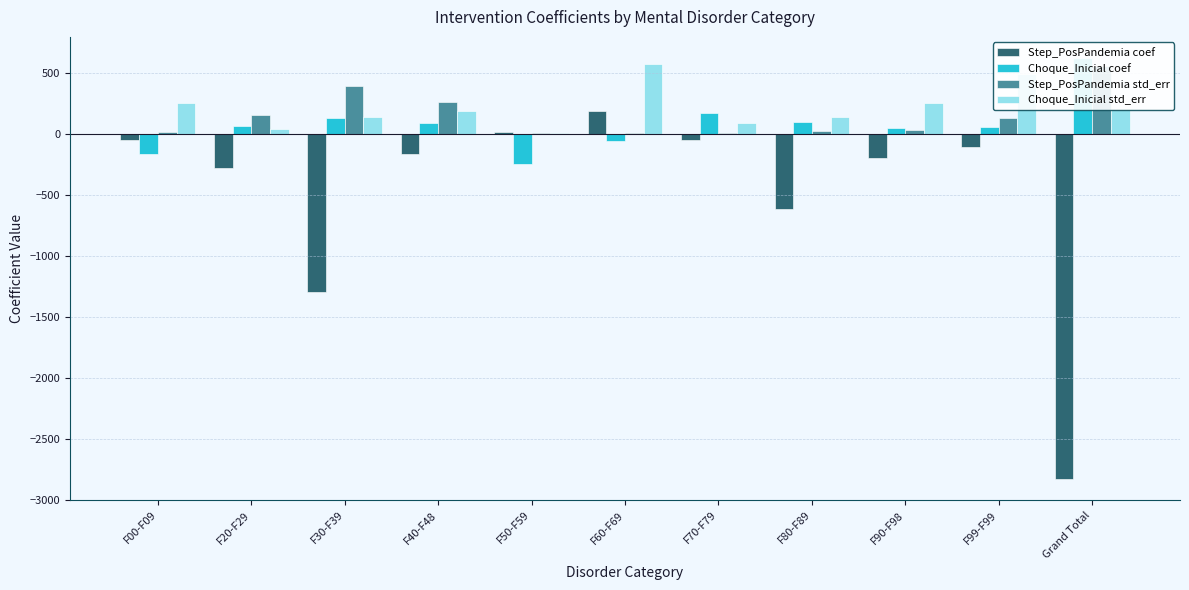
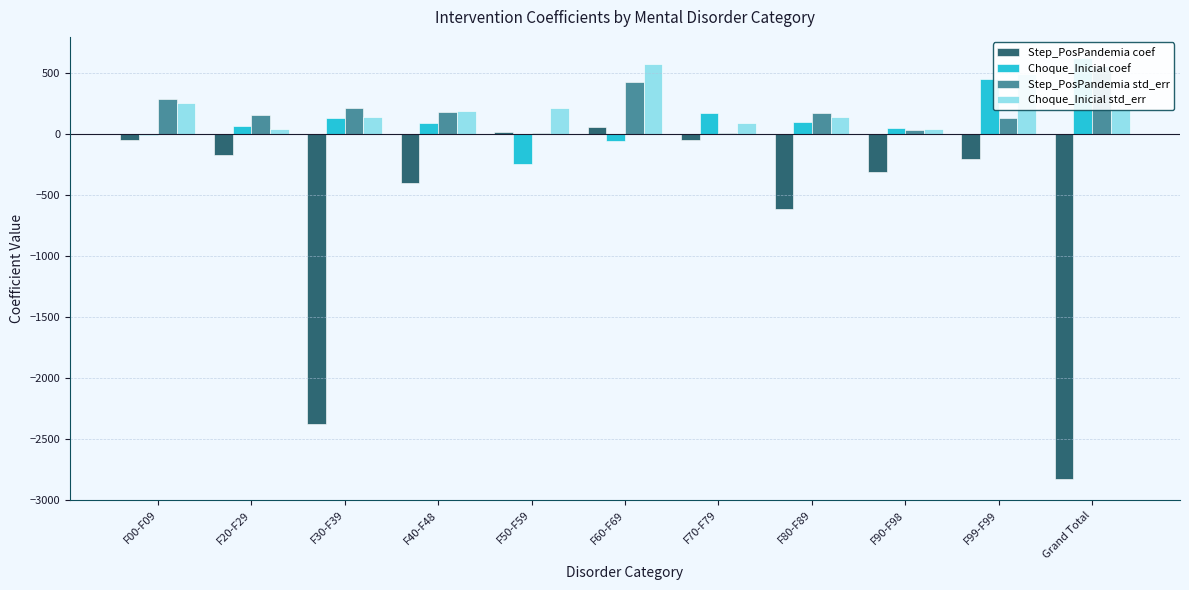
Choque_Inicial coef, F00-F09: -160 -> -10
Step_PosPandemia std_err, F00-F09: 20 -> 290
Step_PosPandemia coef, F20-F29: -280 -> -170
Step_PosPandemia coef, F30-F39: -1290 -> -2380
Step_PosPandemia std_err, F30-F39: 390 -> 210
Step_PosPandemia coef, F40-F48: -160 -> -400
Step_PosPandemia std_err, F40-F48: 260 -> 180
Choque_Inicial std_err, F50-F59: 10 -> 210
Step_PosPandemia coef, F60-F69: 190 -> 60
Step_PosPandemia std_err, F60-F69: 10 -> 430
Step_PosPandemia std_err, F80-F89: 30 -> 170
Step_PosPandemia coef, F90-F98: -200 -> -310
Choque_Inicial std_err, F90-F98: 260 -> 40
Step_PosPandemia coef, F99-F99: -100 -> -200
Choque_Inicial coef, F99-F99: 60 -> 450
